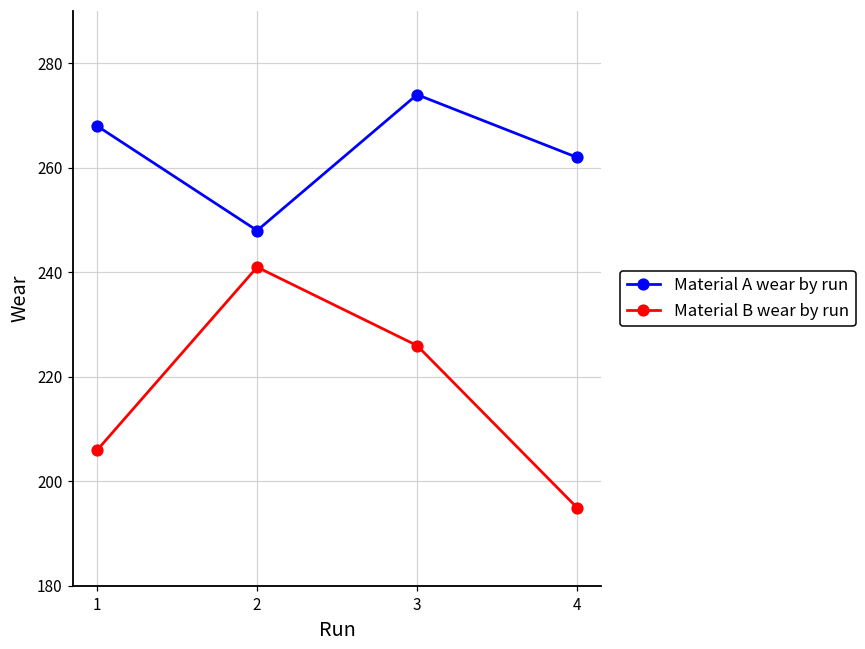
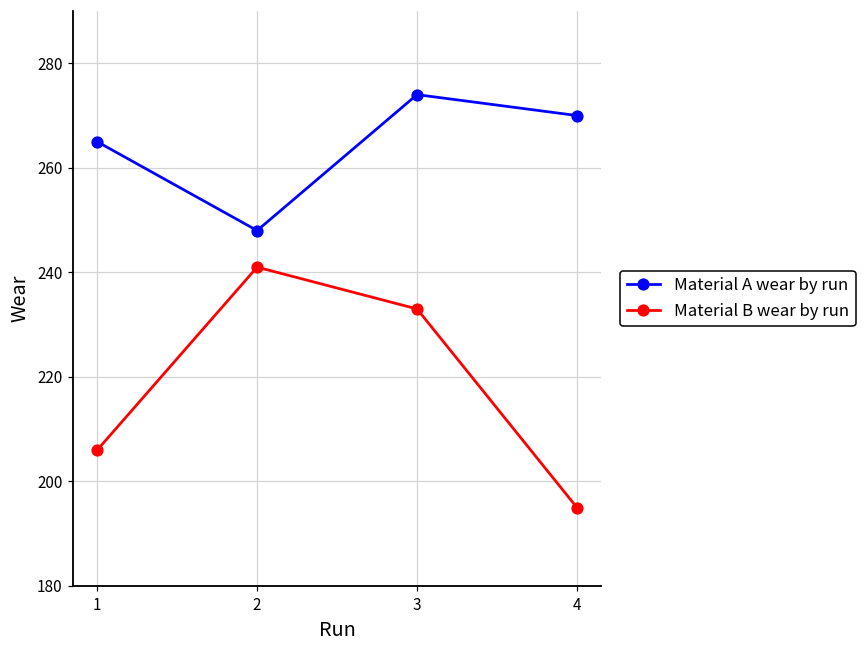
Material A wear by run, 1: 268 -> 265
Material B wear by run, 3: 226 -> 233
Material A wear by run, 4: 262 -> 270
